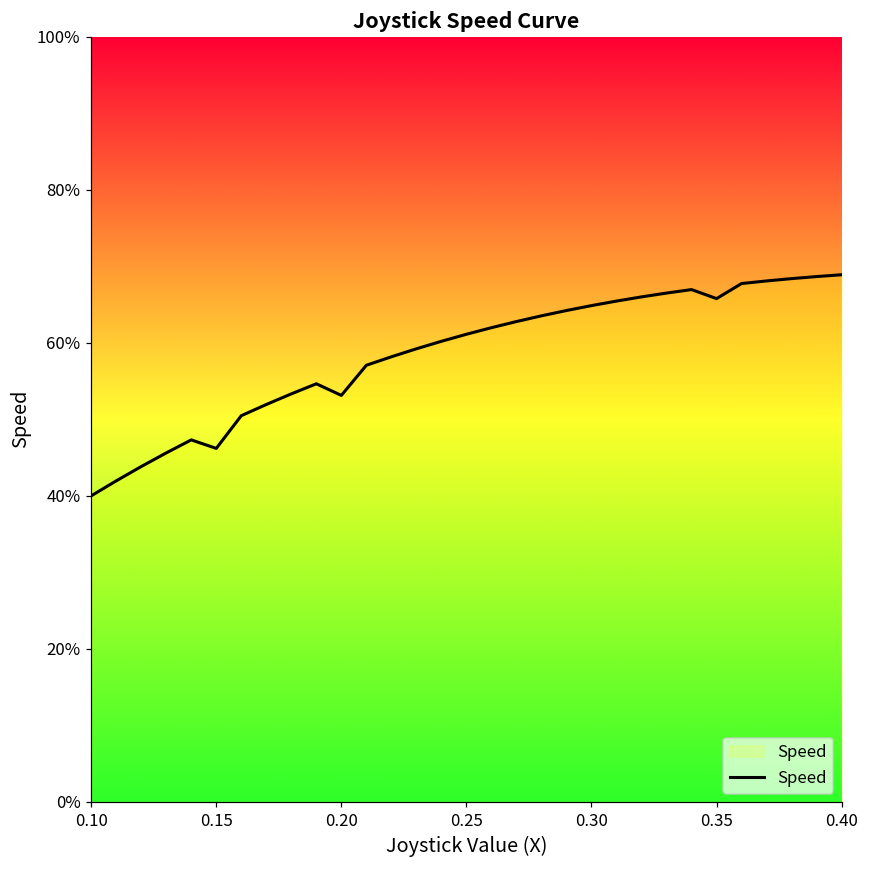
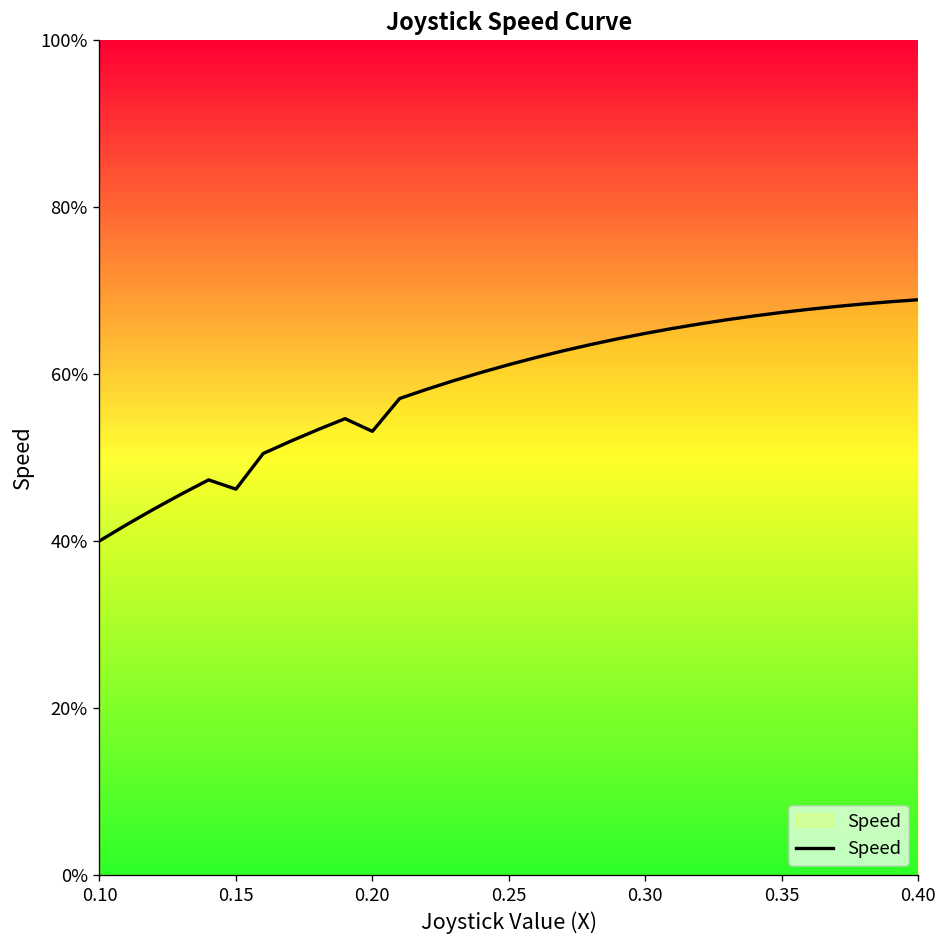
0.35: 66% -> 67%
